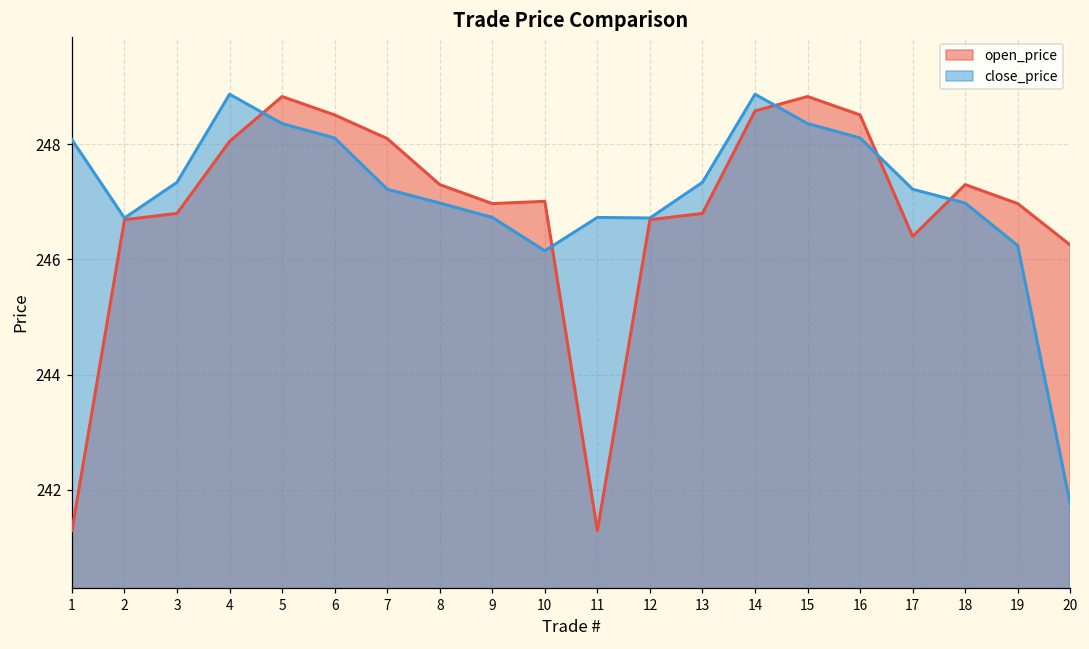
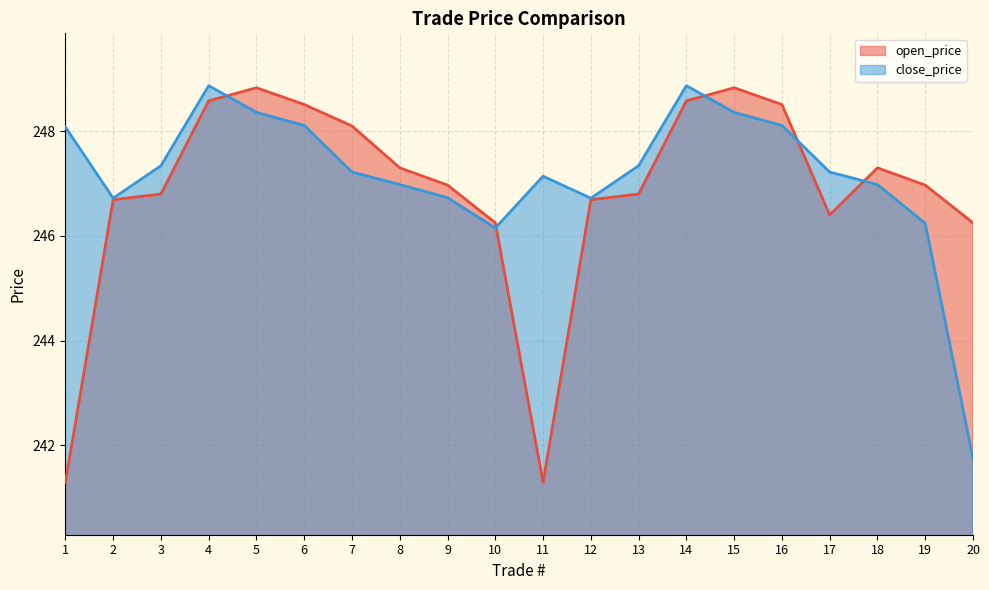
open_price, 4: 248.1 -> 248.6
open_price, 10: 247.0 -> 246.3
close_price, 11: 246.7 -> 247.1
